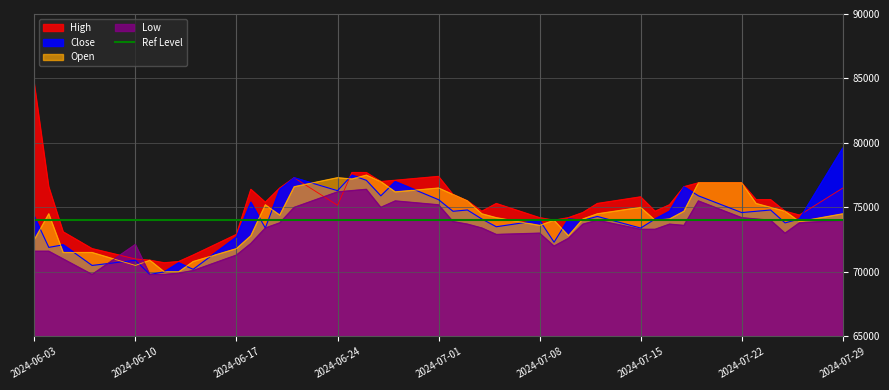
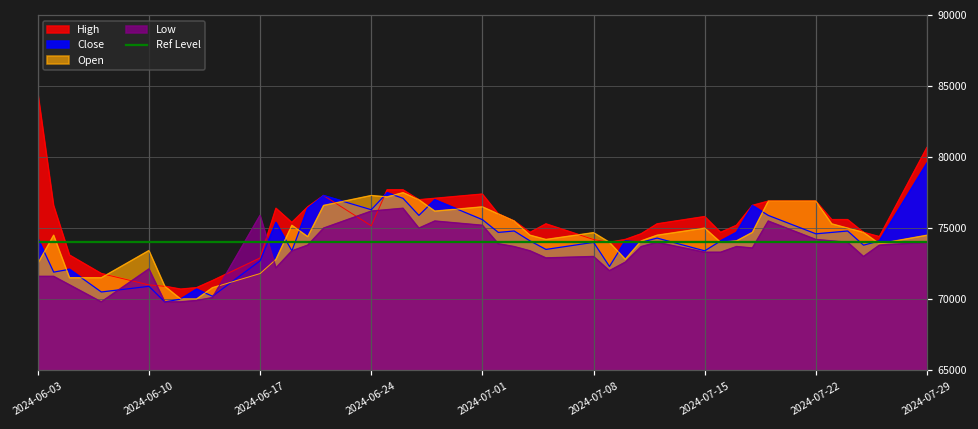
Open, 2024-06-10: 70500 -> 73400
Low, 2024-06-17: 71300 -> 75900
Open, 2024-07-08: 73600 -> 74700
High, 2024-07-29: 76500 -> 80700
